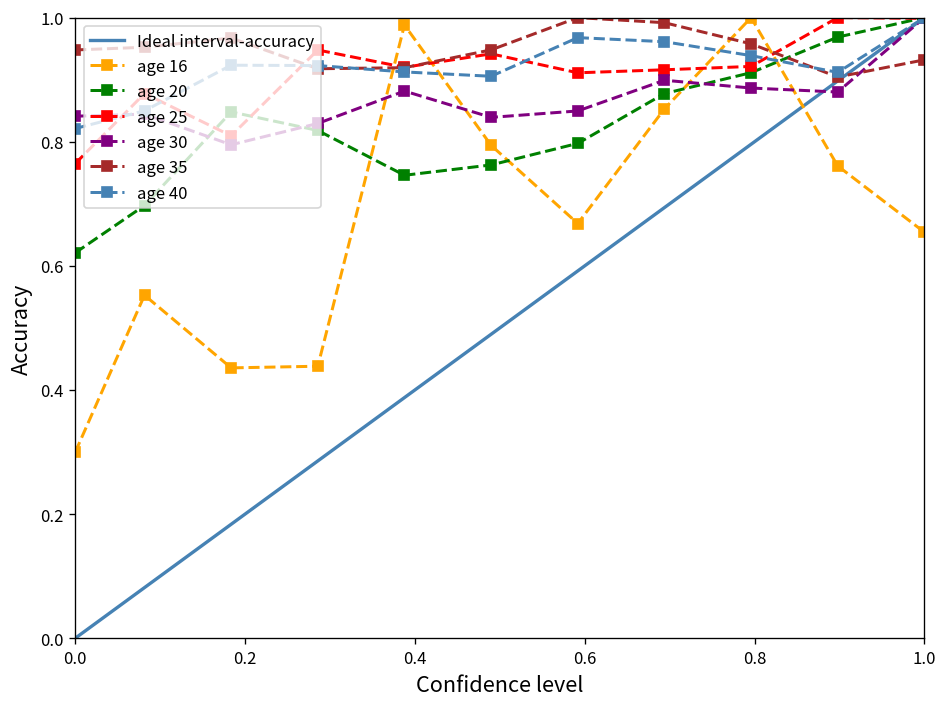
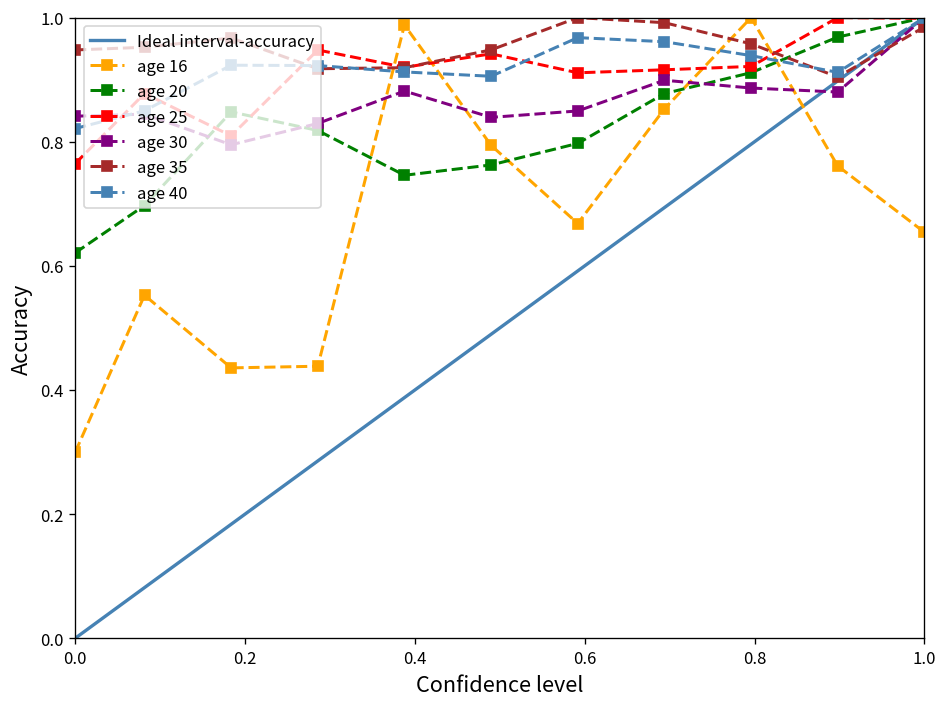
age 35, 1.0: 0.93 -> 0.98
